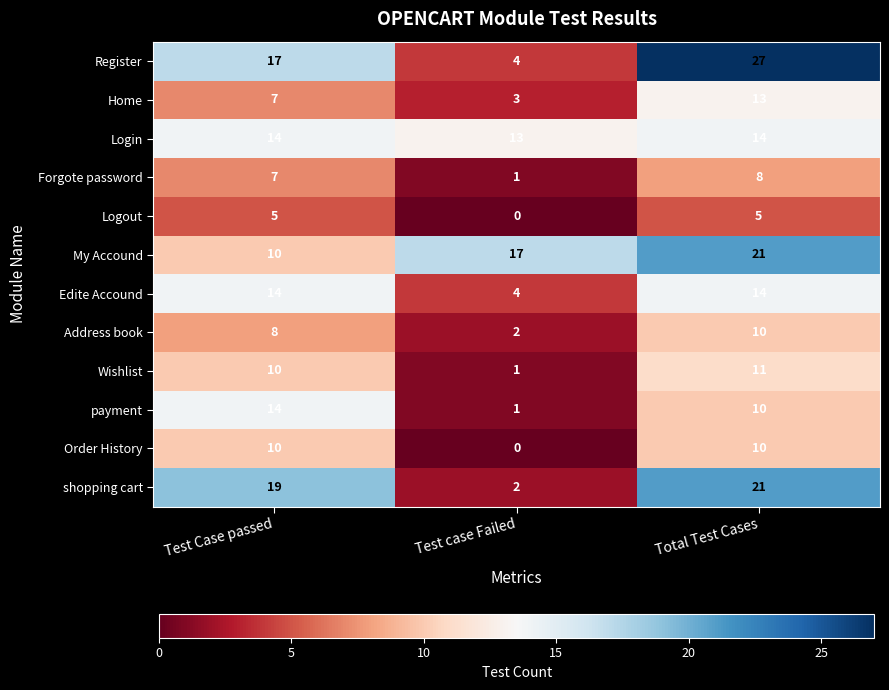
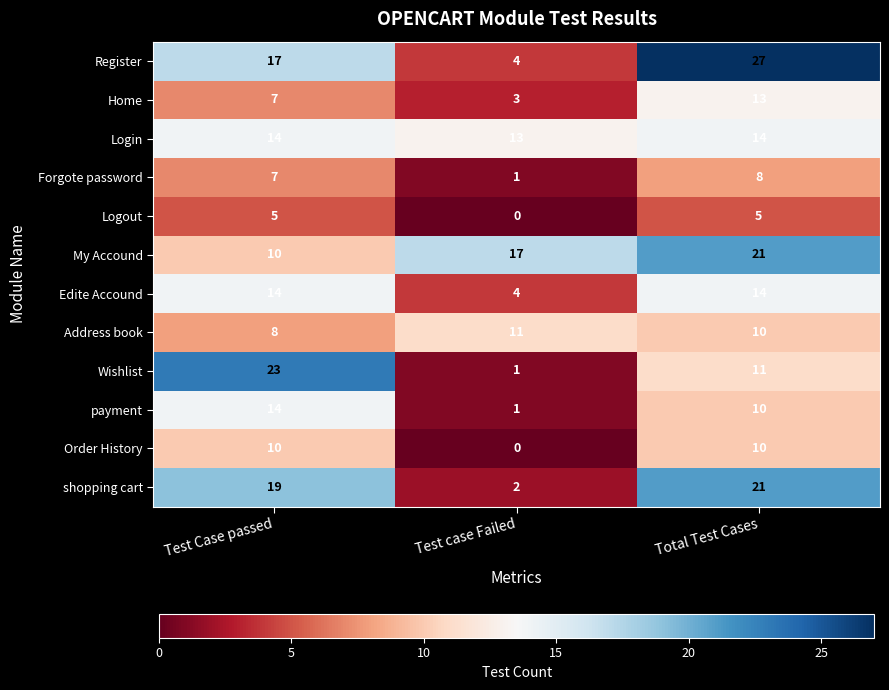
Address book, Test case Failed: 2 -> 11
Wishlist, Test Case passed: 10 -> 23
